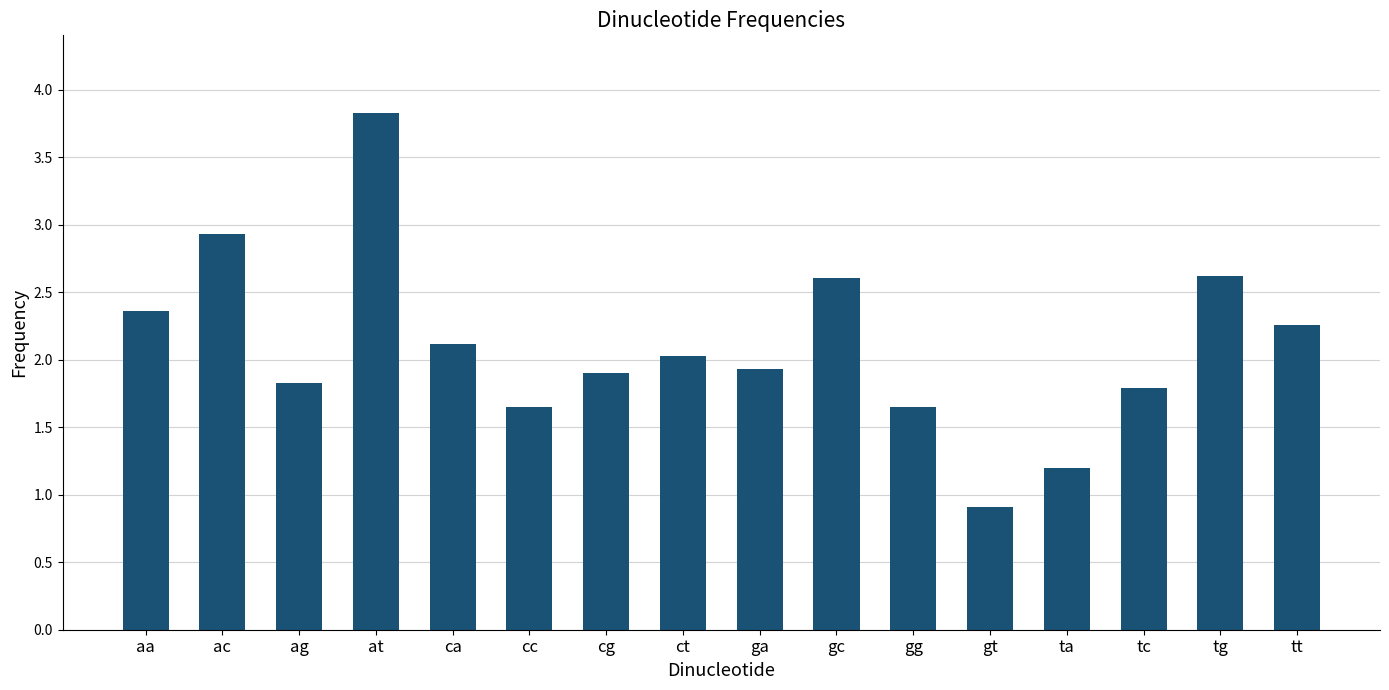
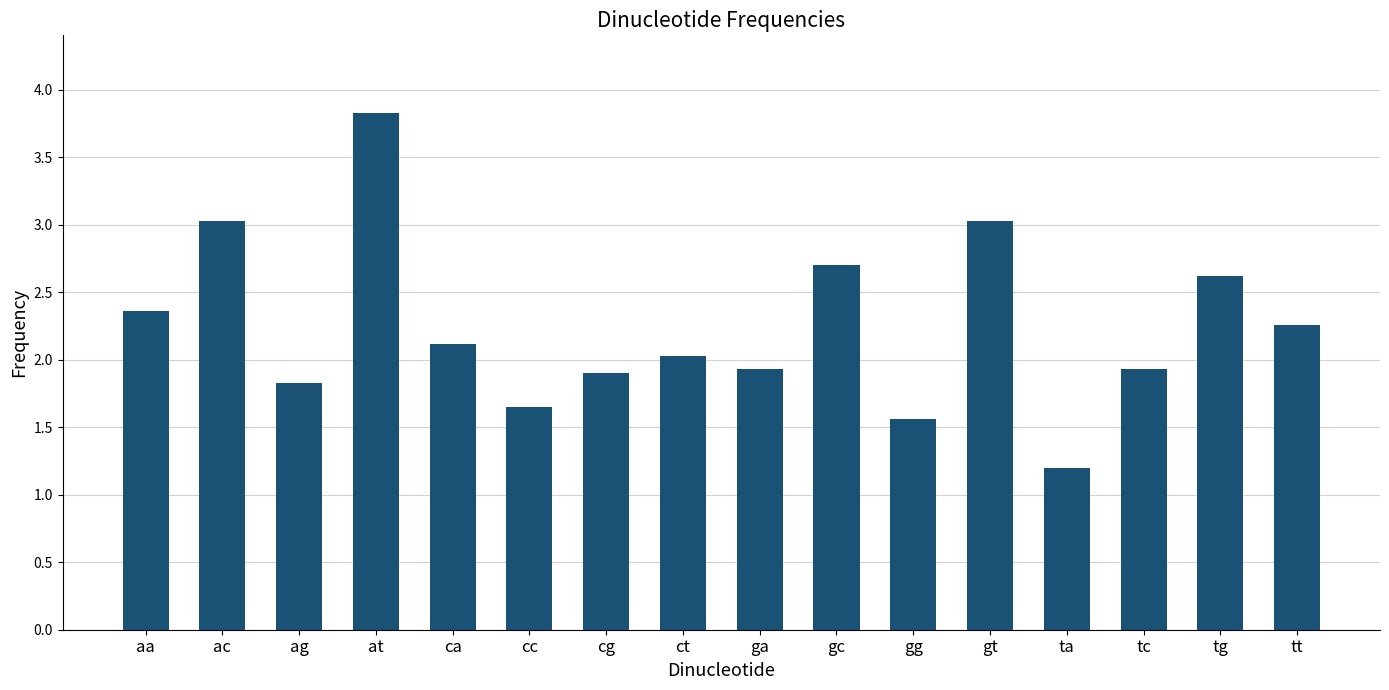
ac: 2.93 -> 3.03
gc: 2.61 -> 2.70
gg: 1.65 -> 1.56
gt: 0.91 -> 3.03
tc: 1.79 -> 1.93
